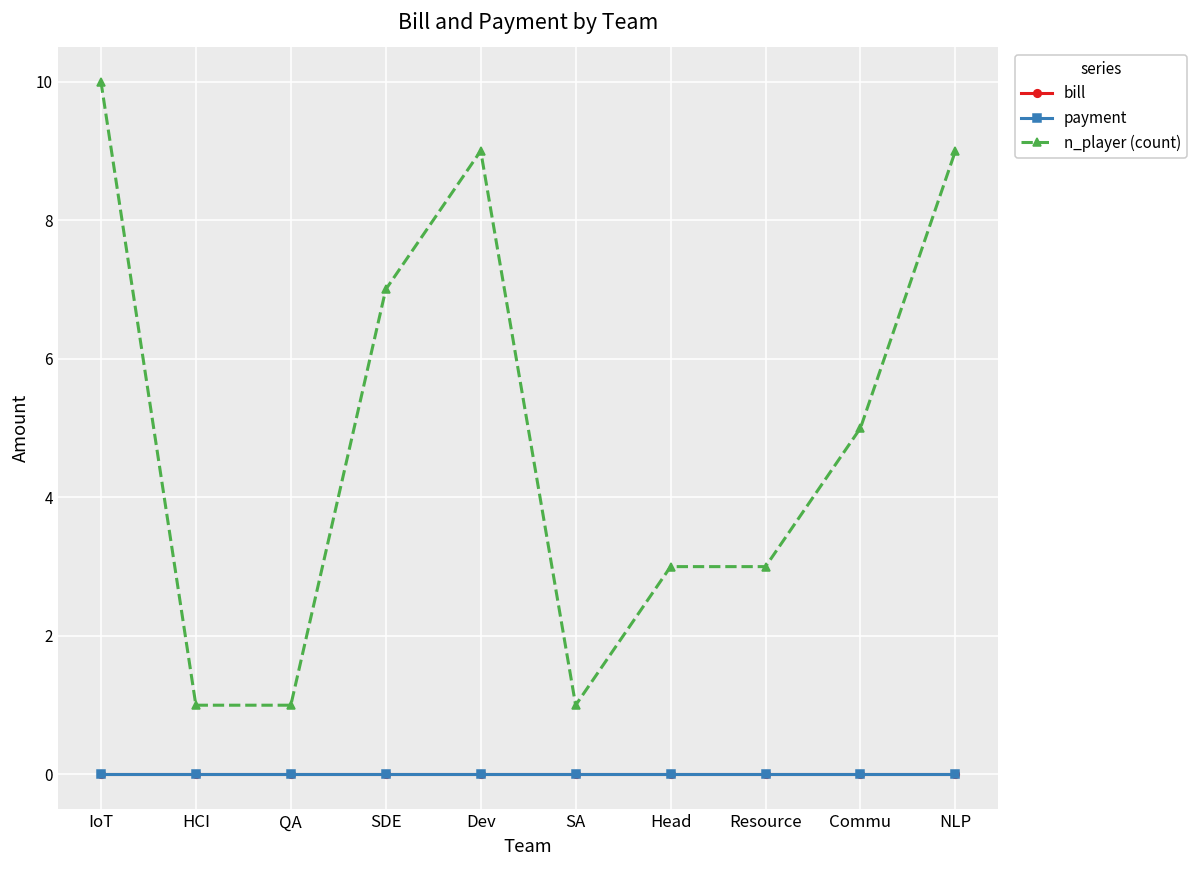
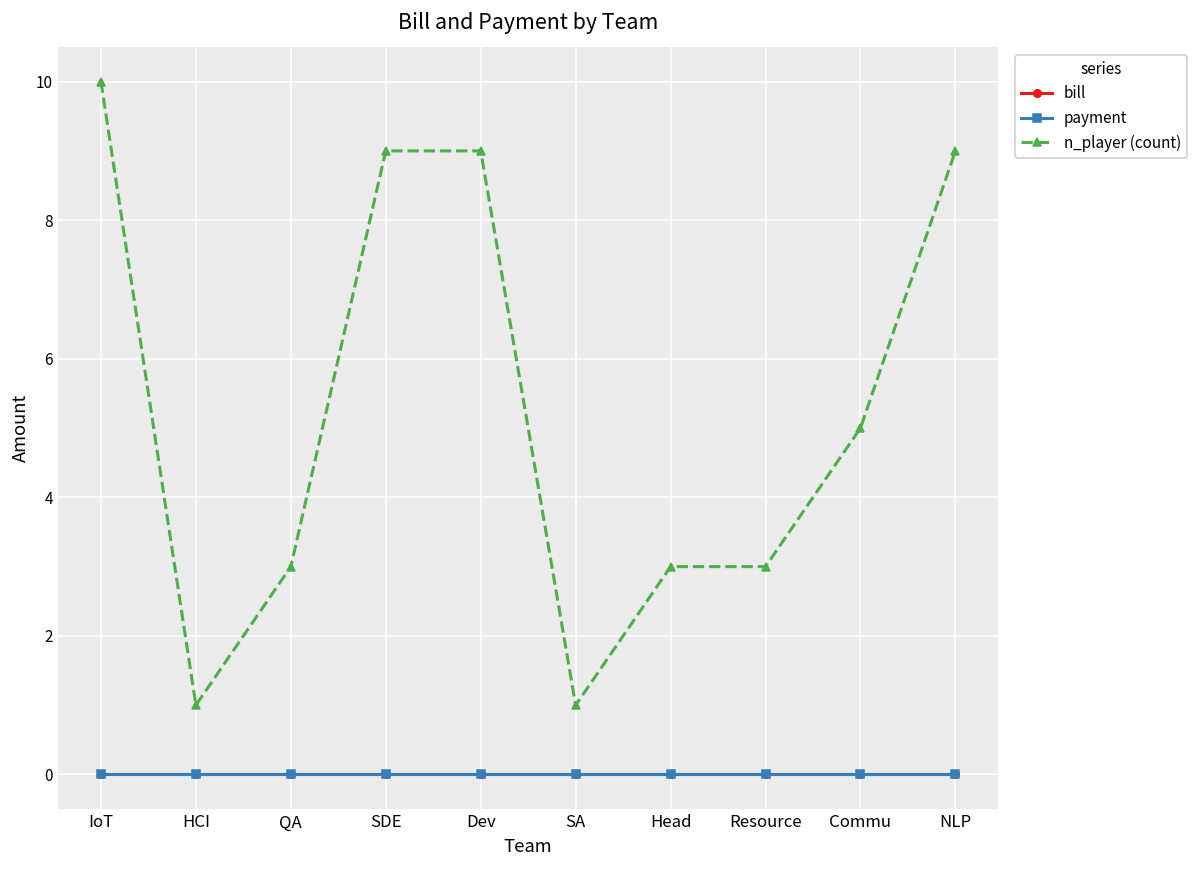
n_player (count), QA: 1 -> 3
n_player (count), SDE: 7 -> 9
